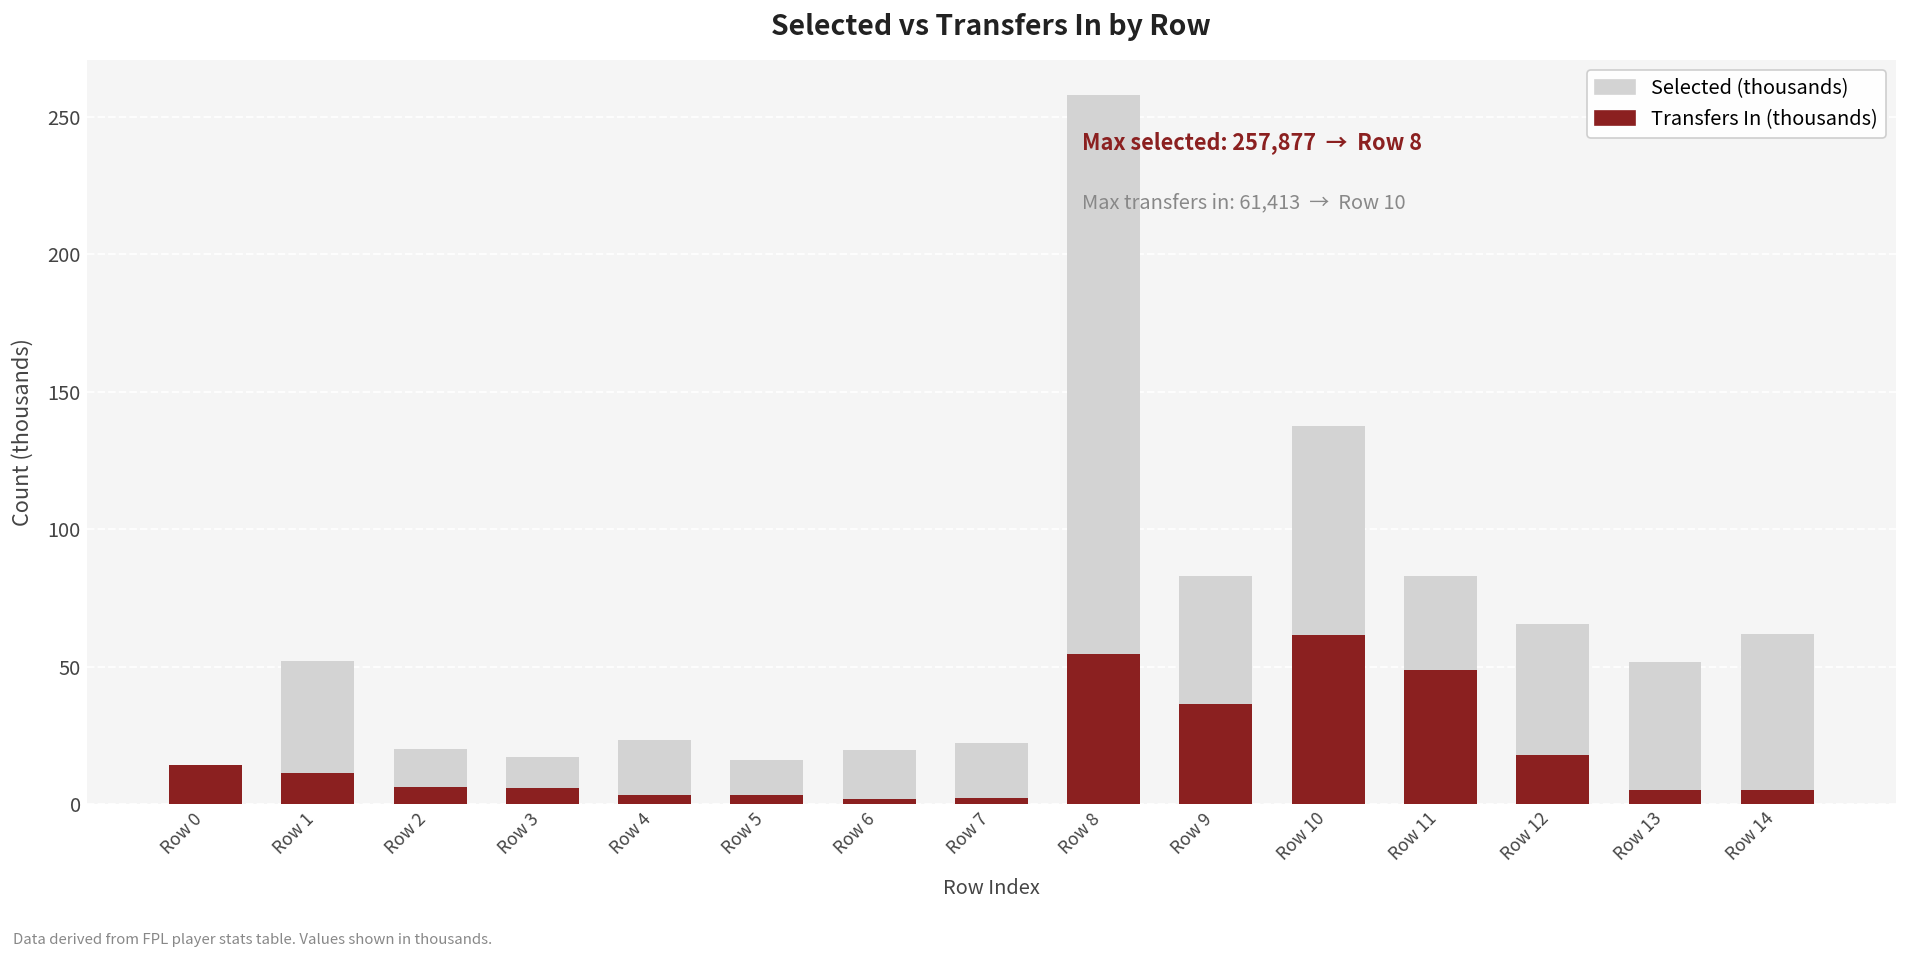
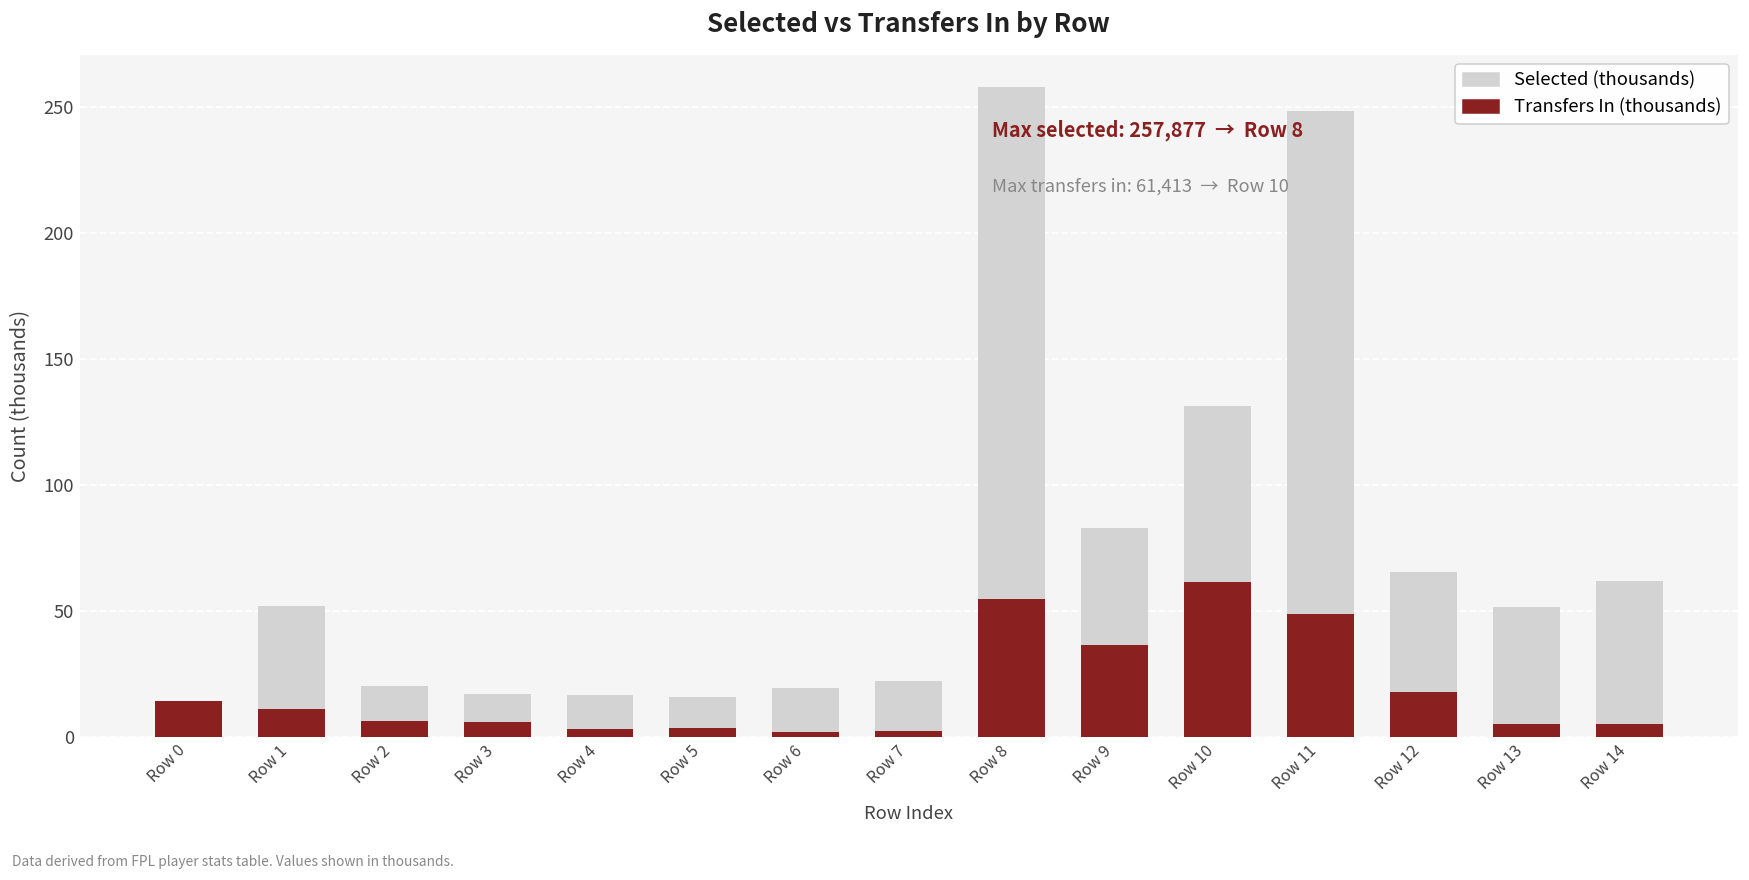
Selected (thousands), Row 4: 23 -> 17
Selected (thousands), Row 10: 137 -> 131
Selected (thousands), Row 11: 83 -> 248
